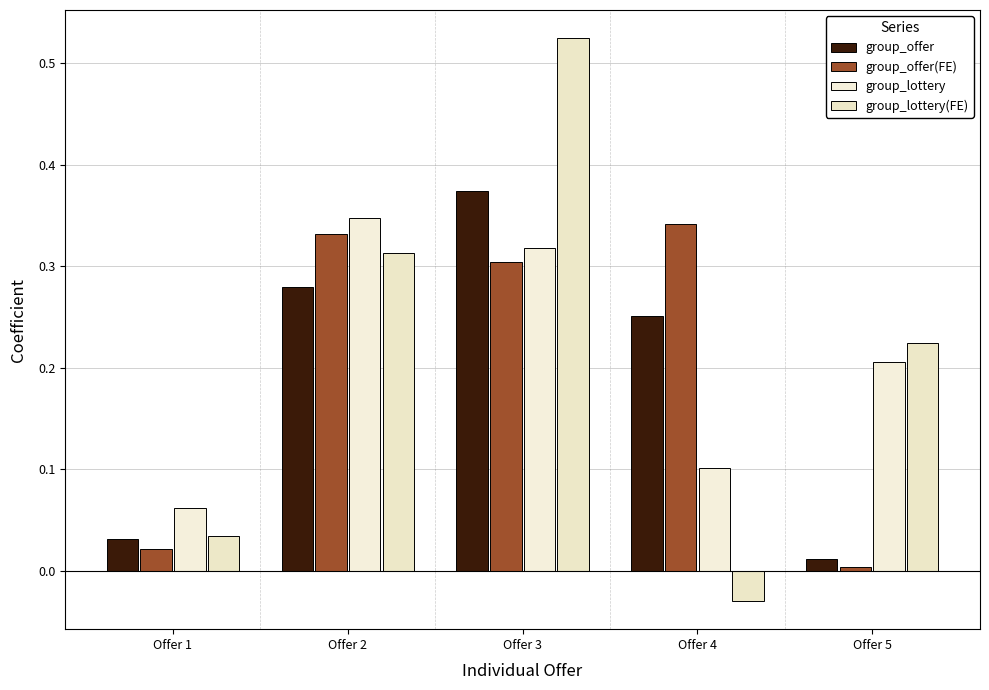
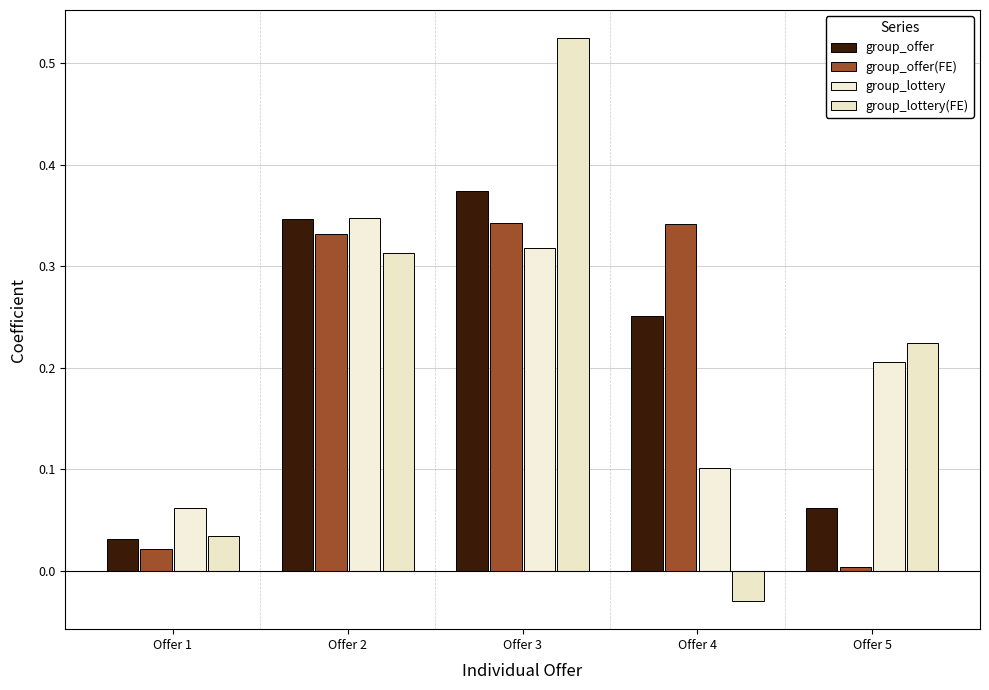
group_offer, Offer 2: 0.280 -> 0.347
group_offer(FE), Offer 3: 0.304 -> 0.343
group_offer, Offer 5: 0.011 -> 0.062
